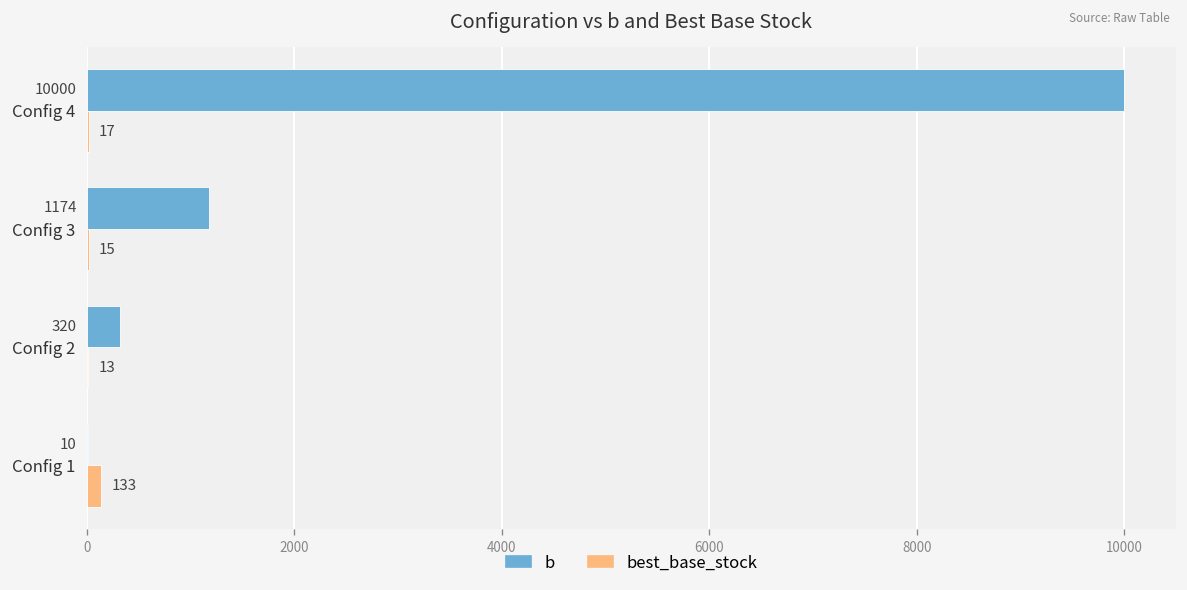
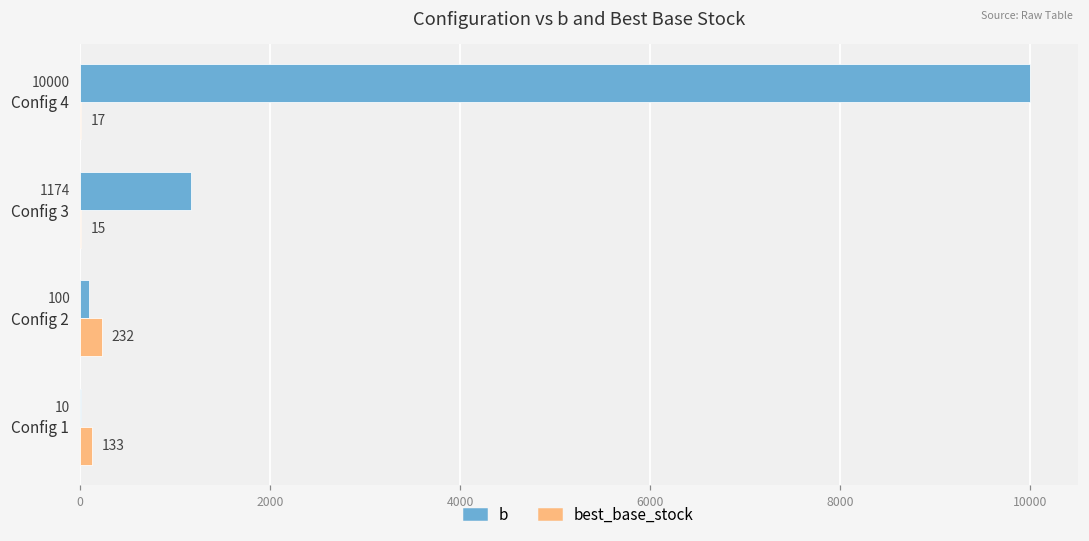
b, Config 2: 320 -> 100
best_base_stock, Config 2: 13 -> 232
